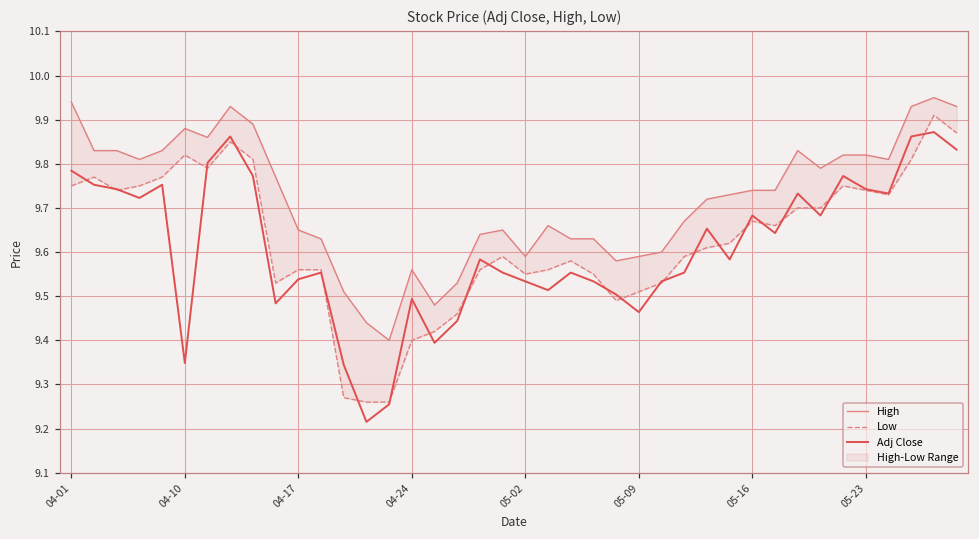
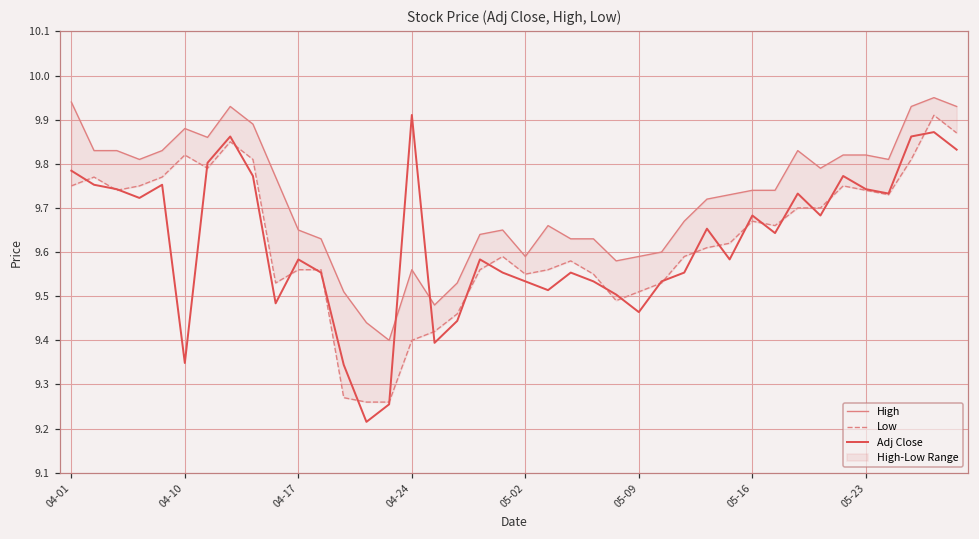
Adj Close, 04-17: 9.54 -> 9.58
Adj Close, 04-24: 9.49 -> 9.91
